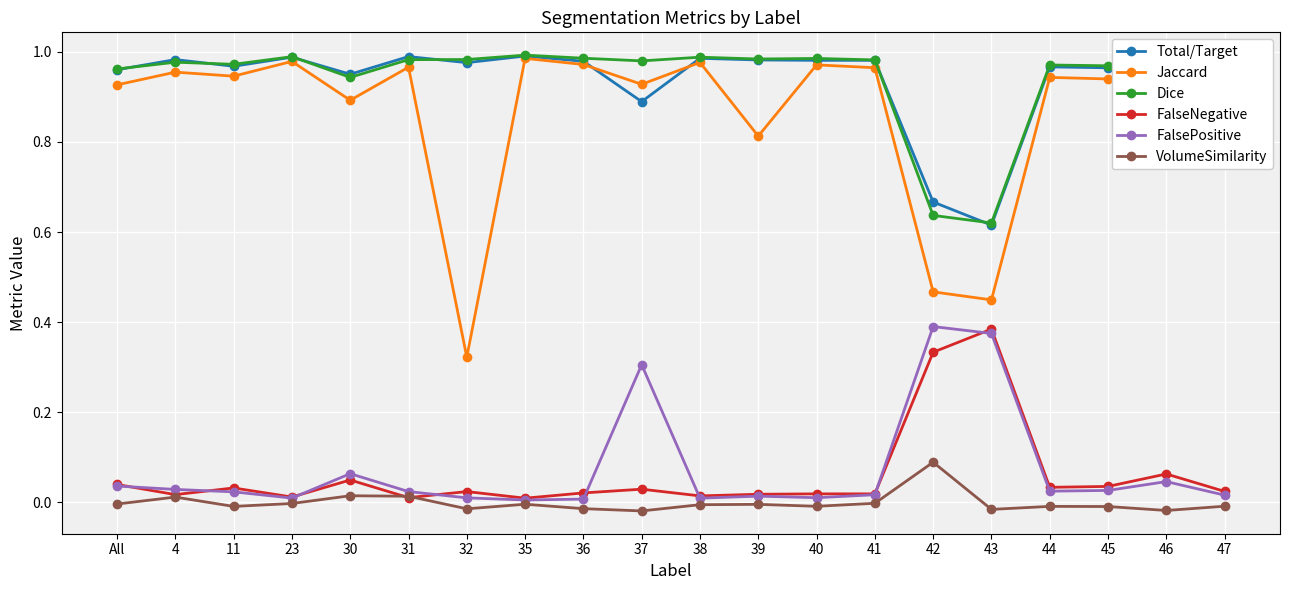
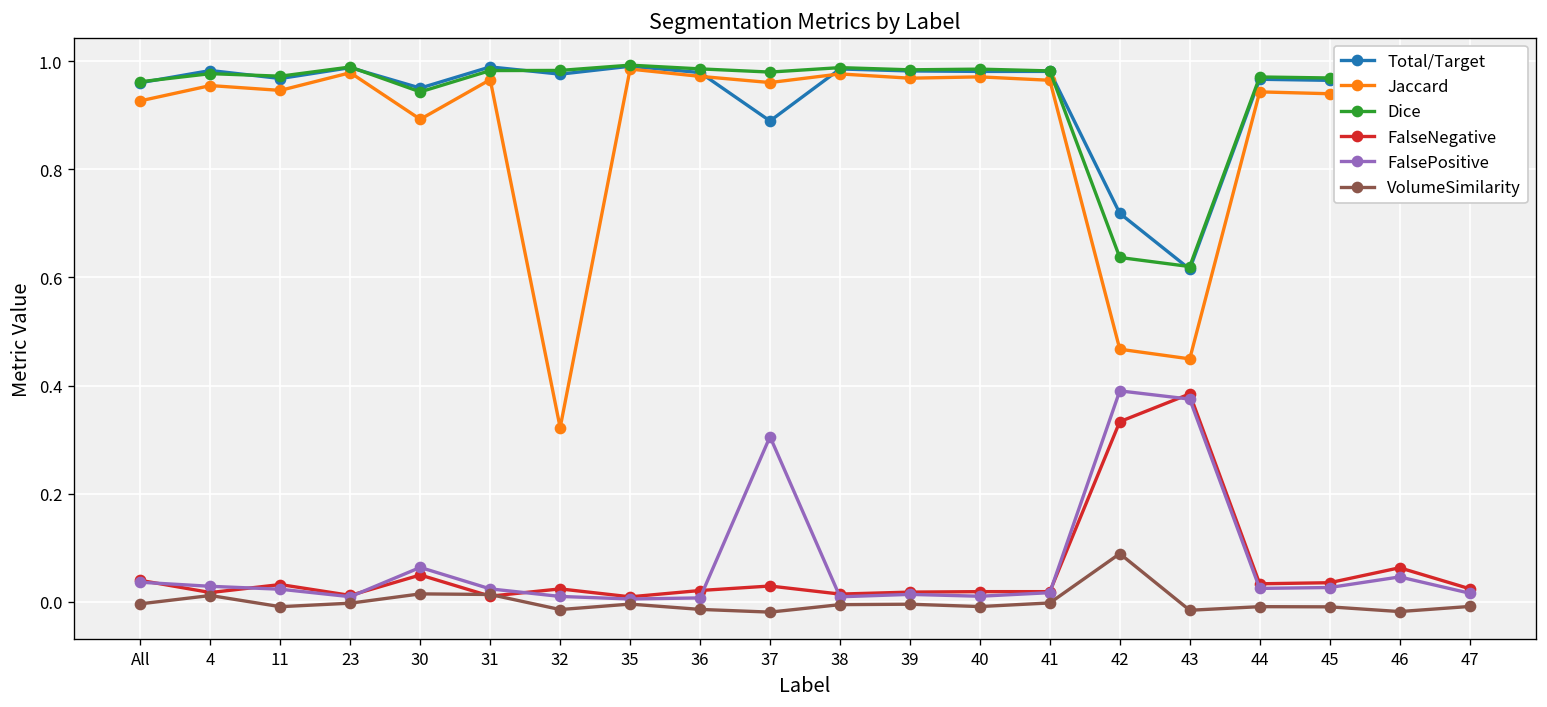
Jaccard, 37: 0.93 -> 0.96
Jaccard, 39: 0.81 -> 0.97
Total/Target, 42: 0.67 -> 0.72
